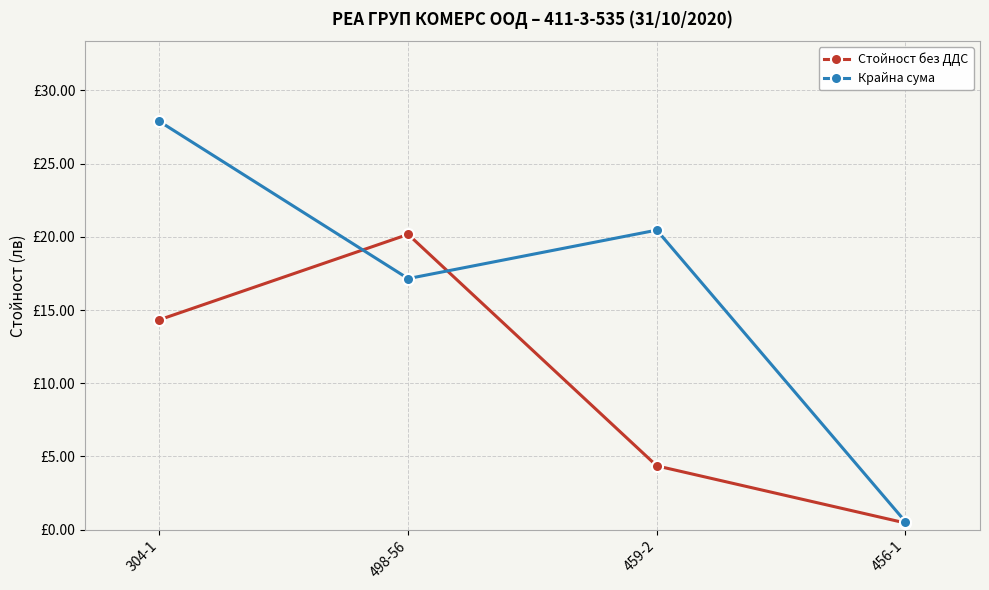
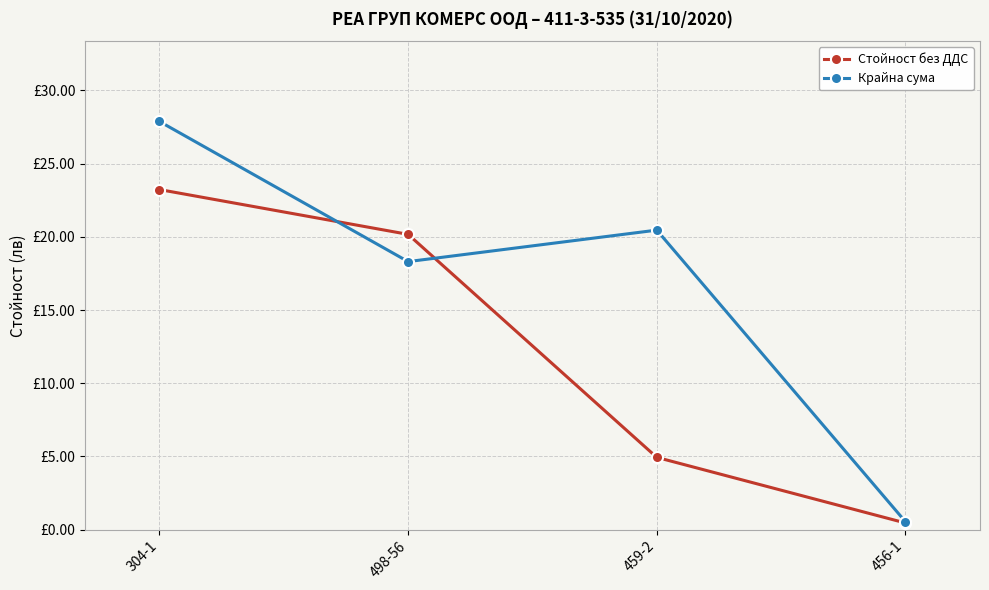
Стойност без ДДС, 304-1: £14.3 -> £23.2
Крайна сума, 498-56: £17.2 -> £18.3
Стойност без ДДС, 459-2: £4.4 -> £4.9
